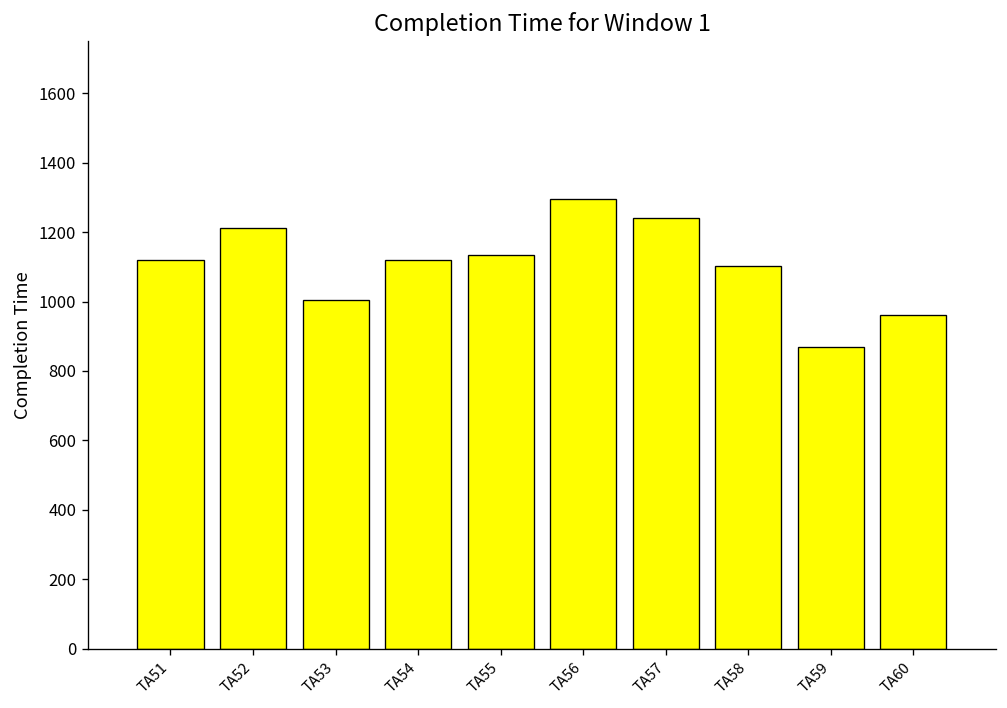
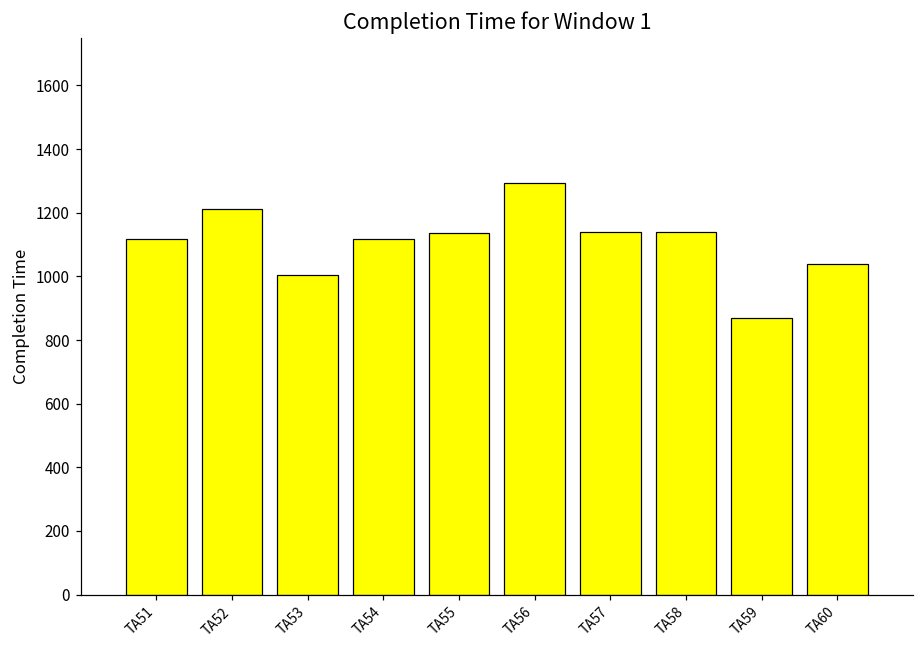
TA57: 1240 -> 1140
TA58: 1100 -> 1140
TA60: 960 -> 1040
